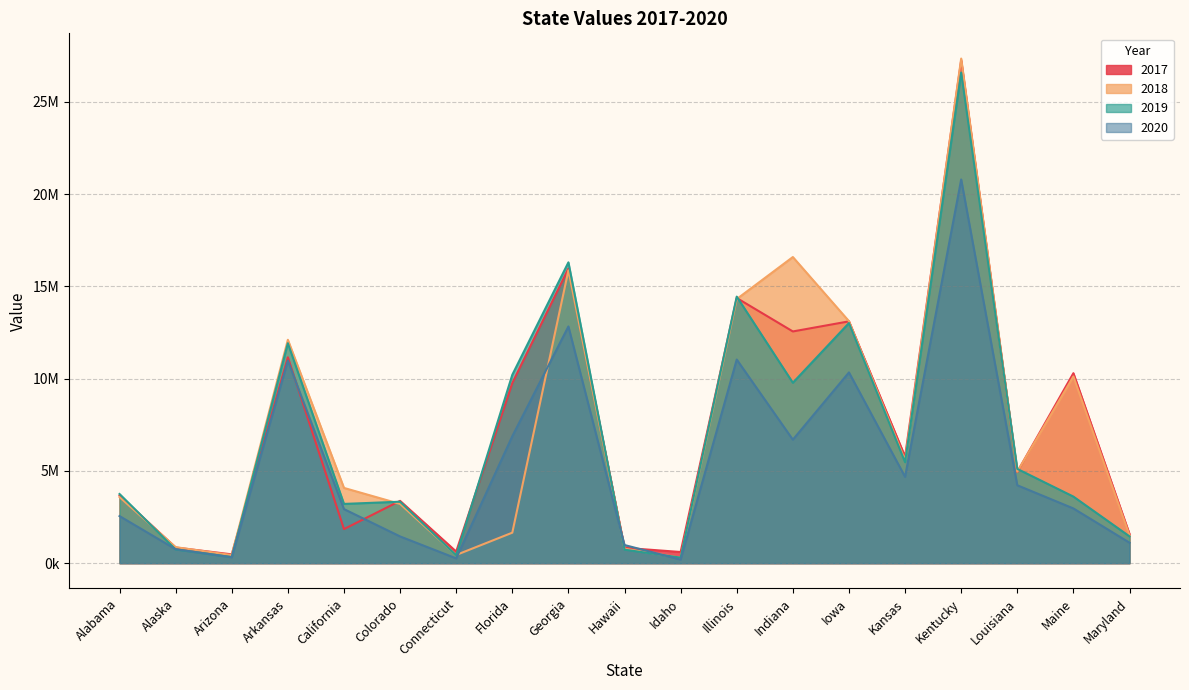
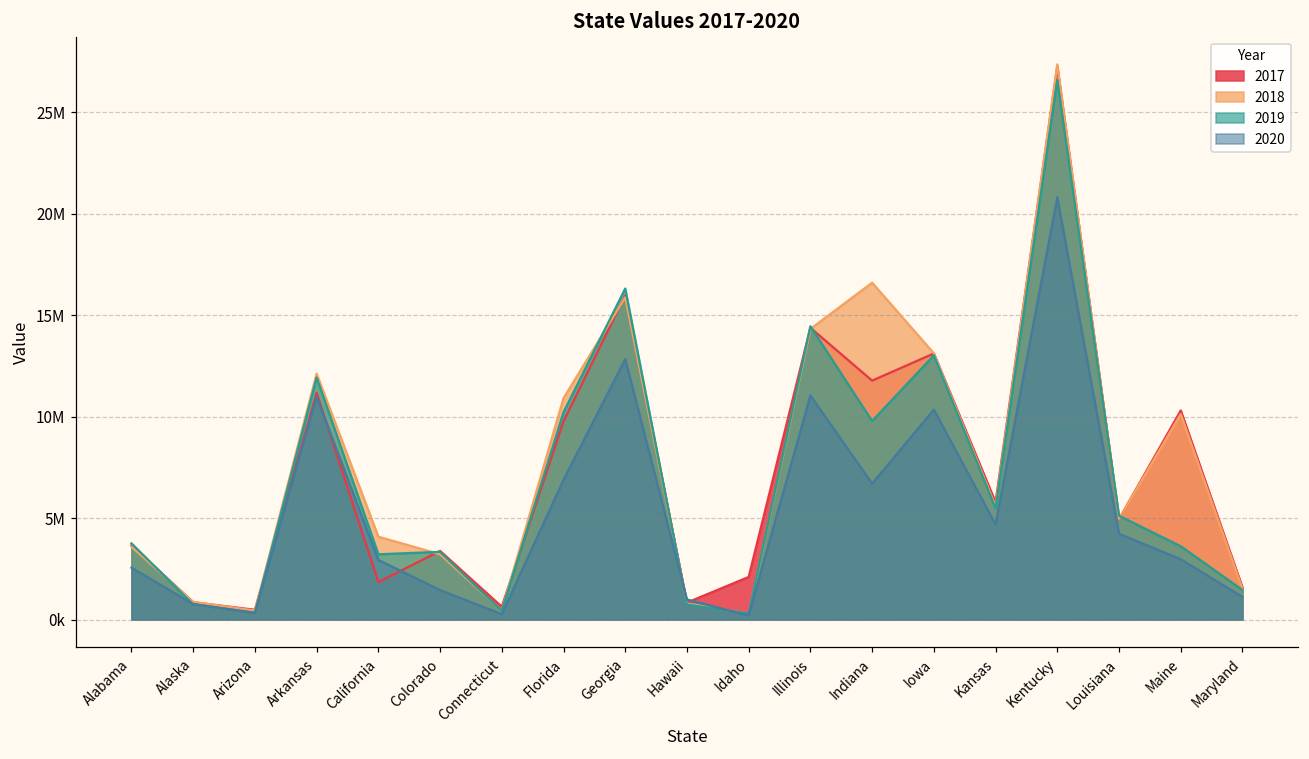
2018, Florida: 1700000 -> 10900000
2017, Idaho: 600000 -> 2100000
2017, Indiana: 12600000 -> 11800000
